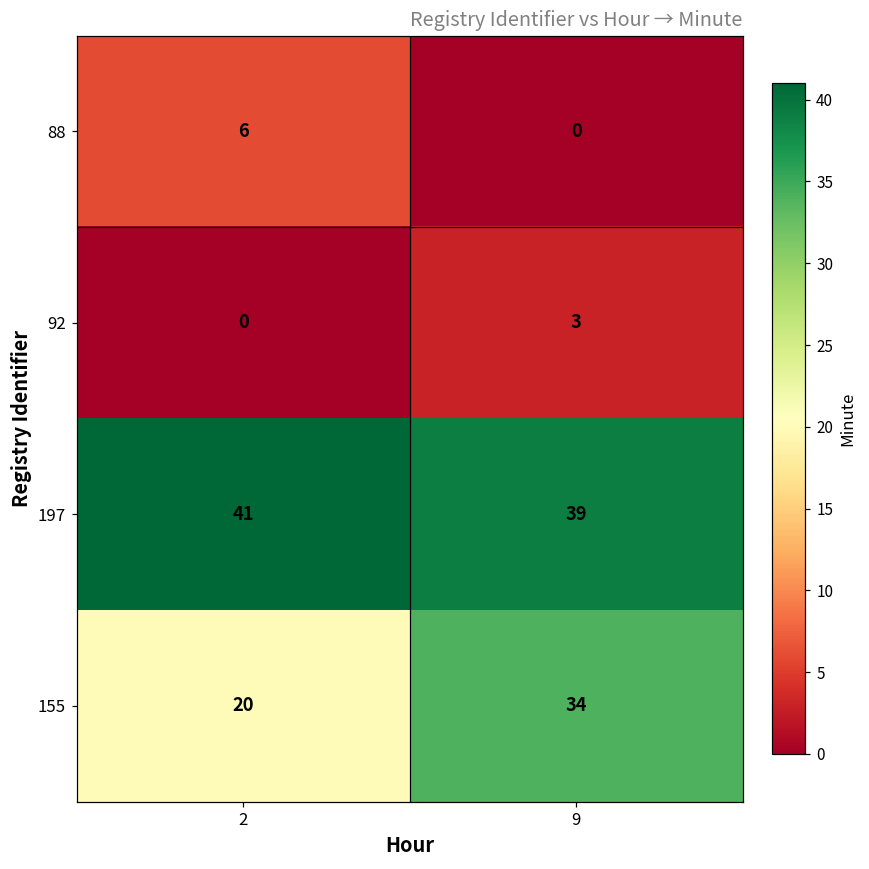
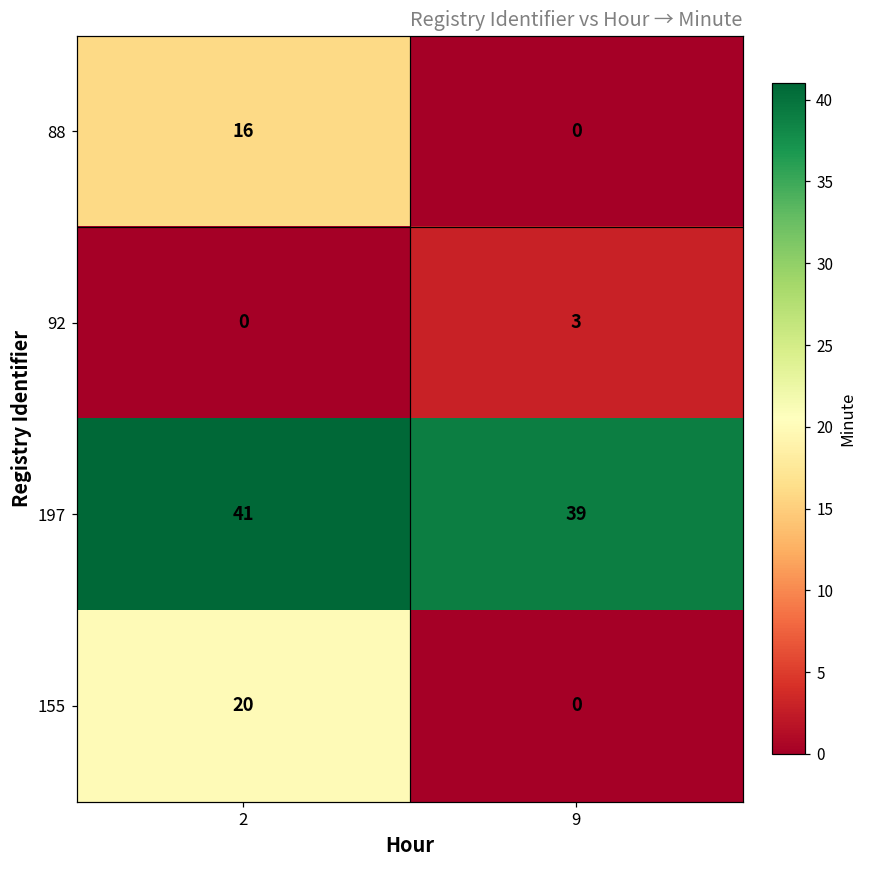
88, 2: 6 -> 16
155, 9: 34 -> 0
